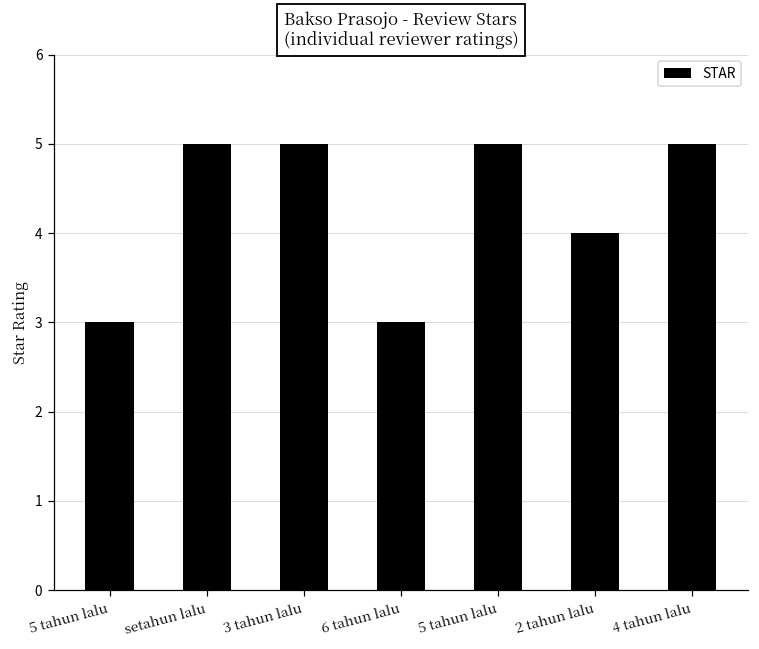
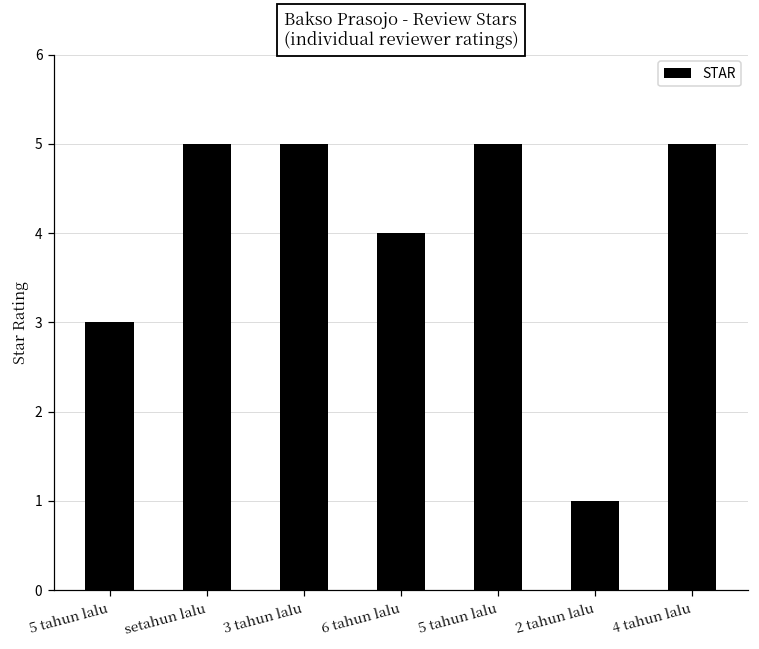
6 tahun lalu: 3 -> 4
2 tahun lalu: 4 -> 1
